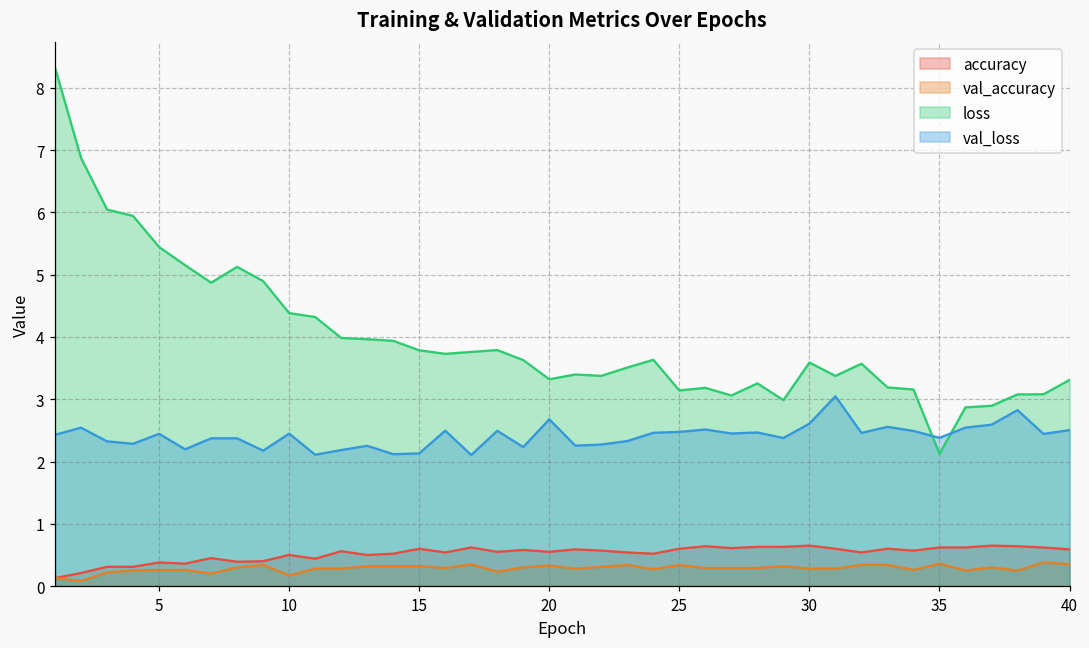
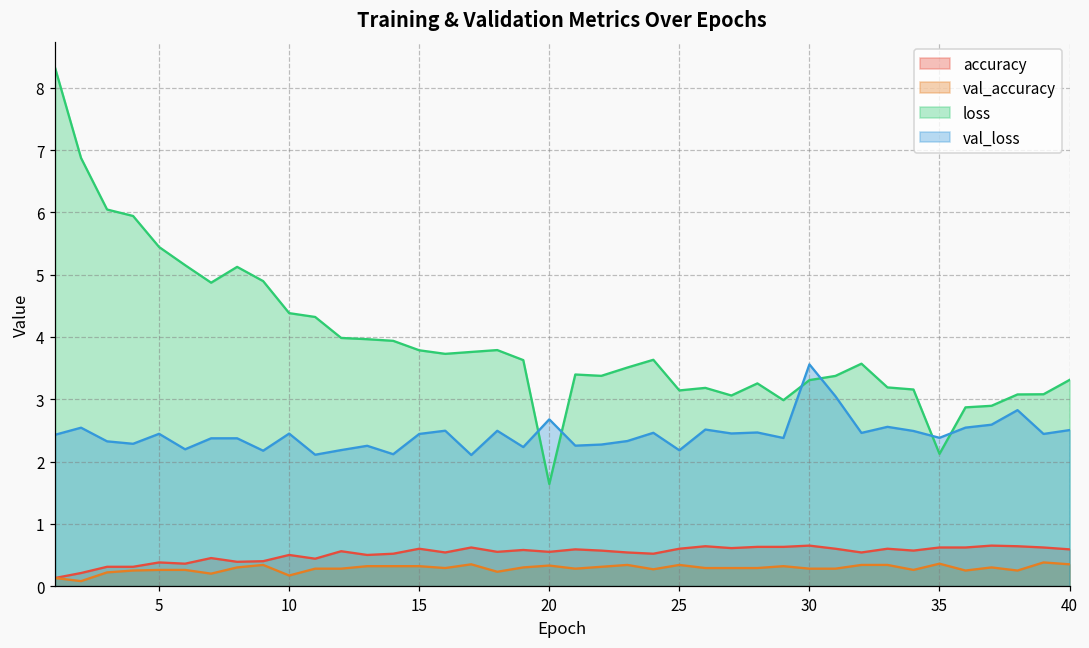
val_loss, 15: 2.1 -> 2.4
loss, 20: 3.3 -> 1.6
val_loss, 25: 2.5 -> 2.2
loss, 30: 3.6 -> 3.3
val_loss, 30: 2.6 -> 3.6
